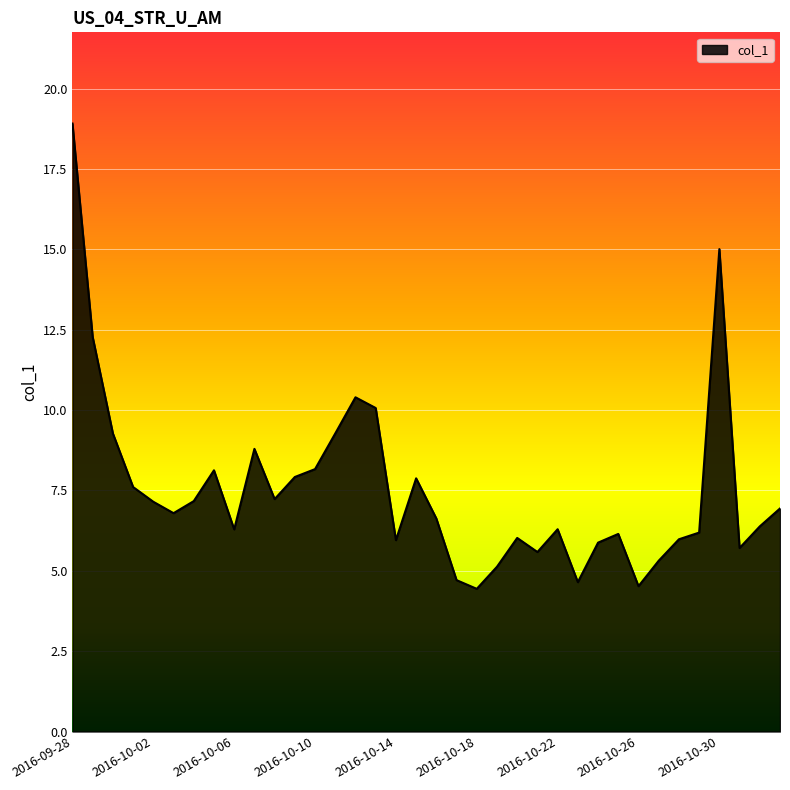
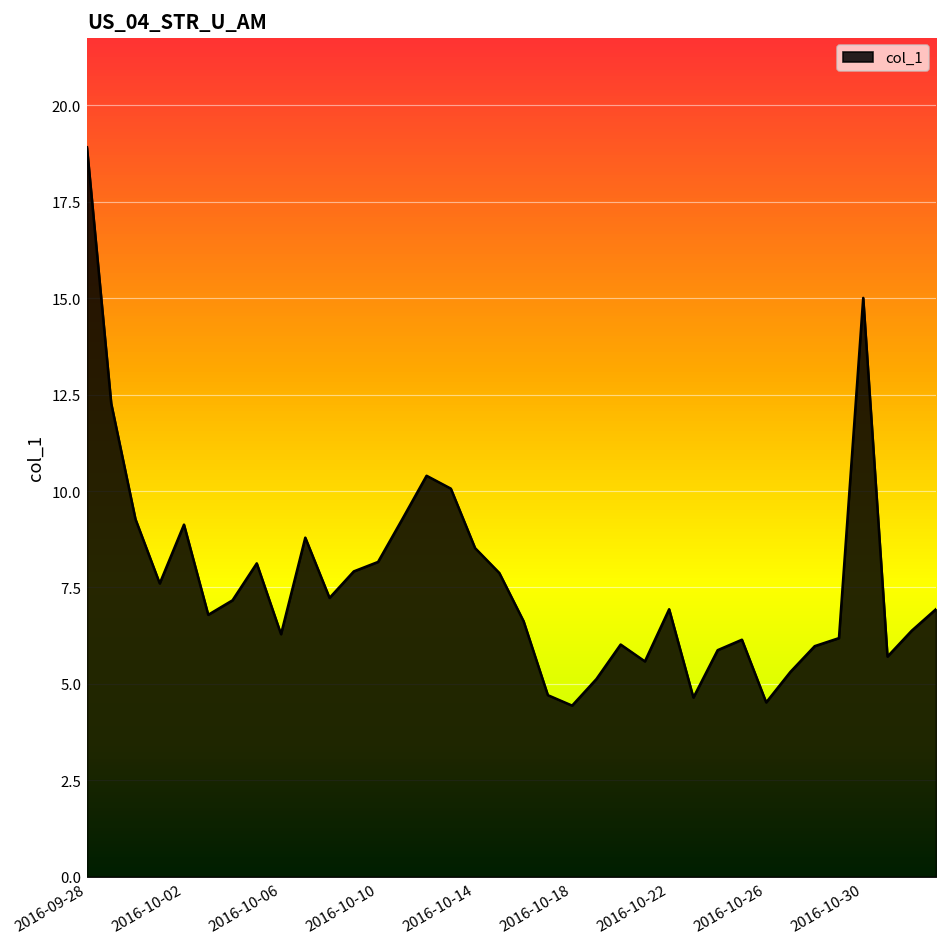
2016-10-02: 7.1 -> 9.1
2016-10-14: 6.0 -> 8.5
2016-10-22: 6.3 -> 6.9
